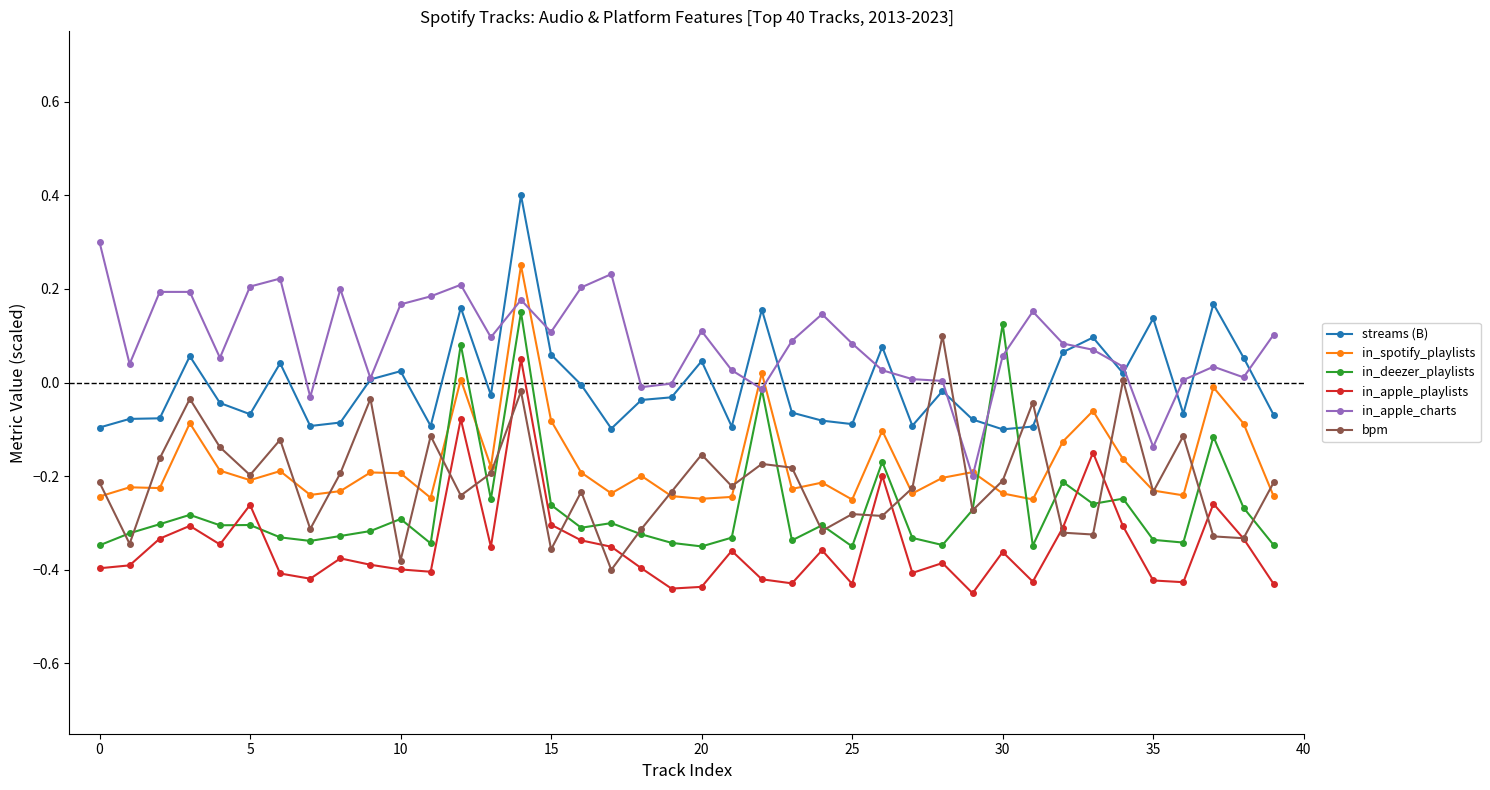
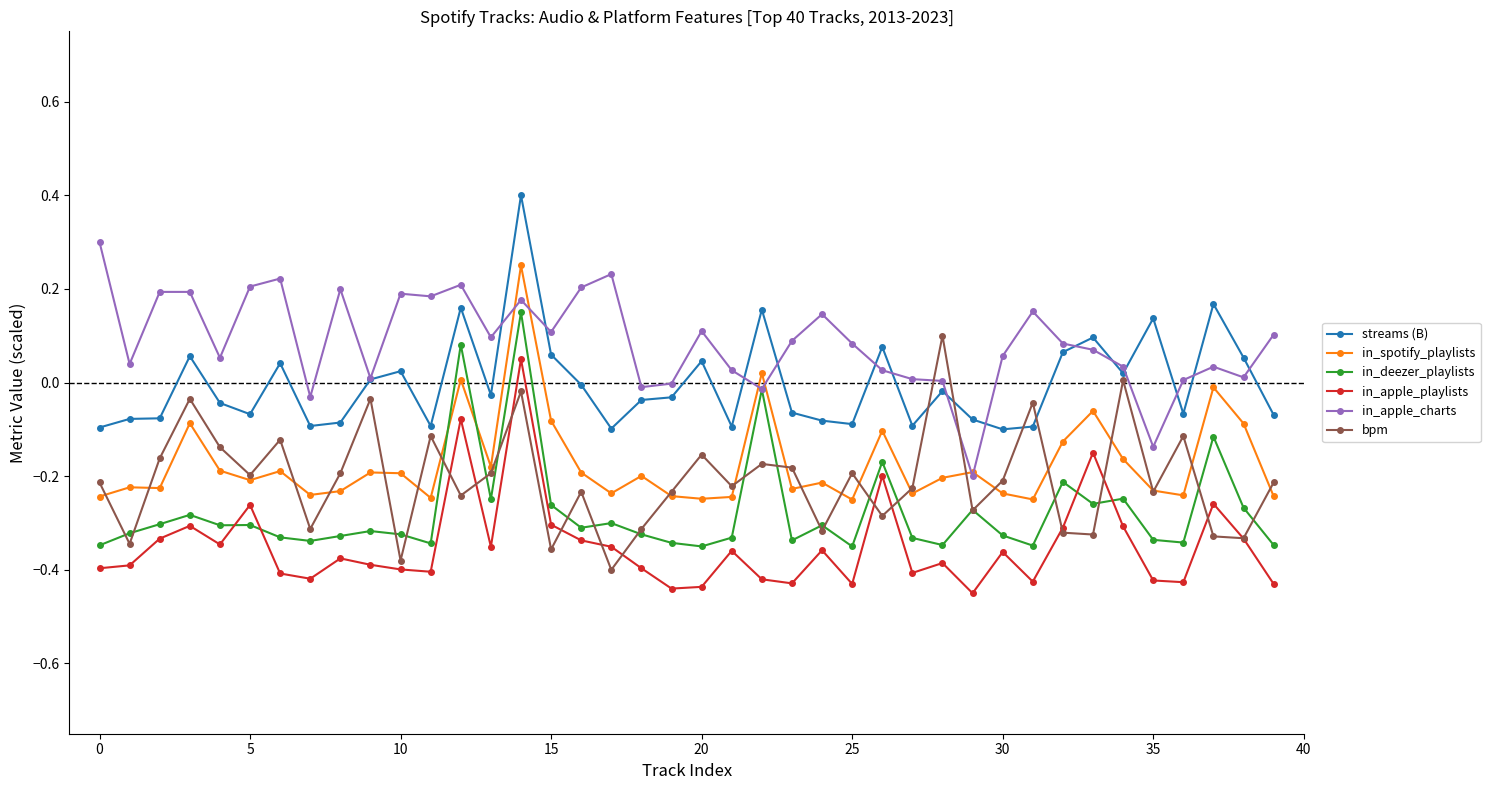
in_deezer_playlists, 10: -0.29 -> -0.32
in_apple_charts, 10: 0.17 -> 0.19
bpm, 25: -0.28 -> -0.19
in_deezer_playlists, 30: 0.12 -> -0.33
